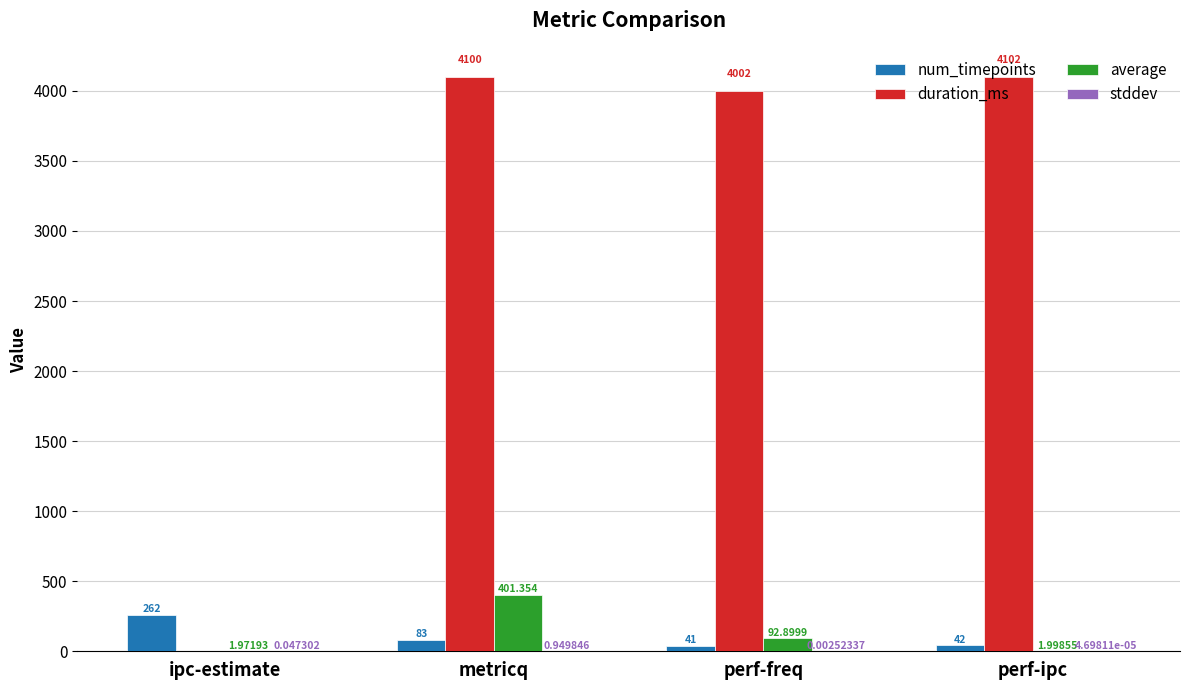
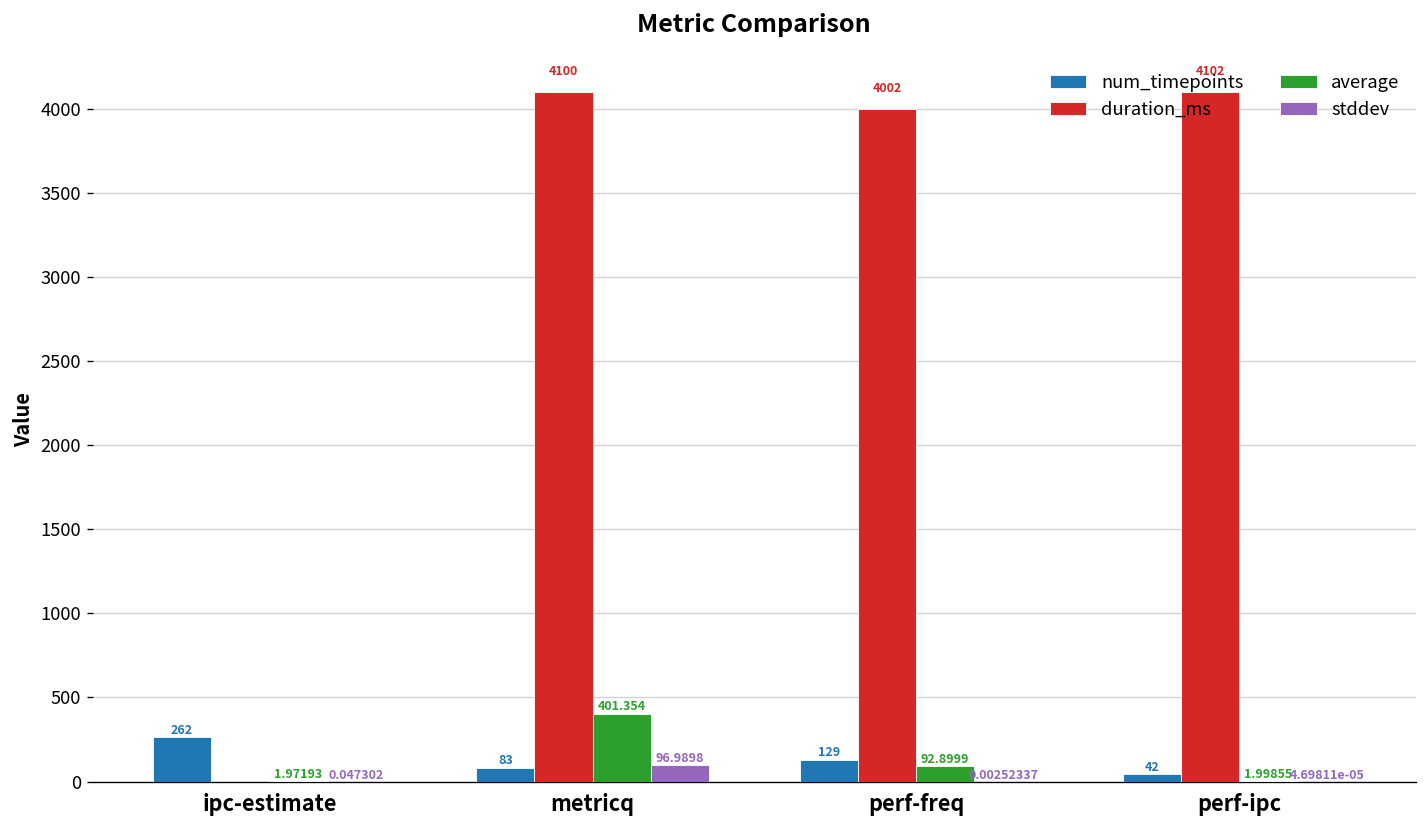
stddev, metricq: 0.949846 -> 96.9898
num_timepoints, perf-freq: 41 -> 129
